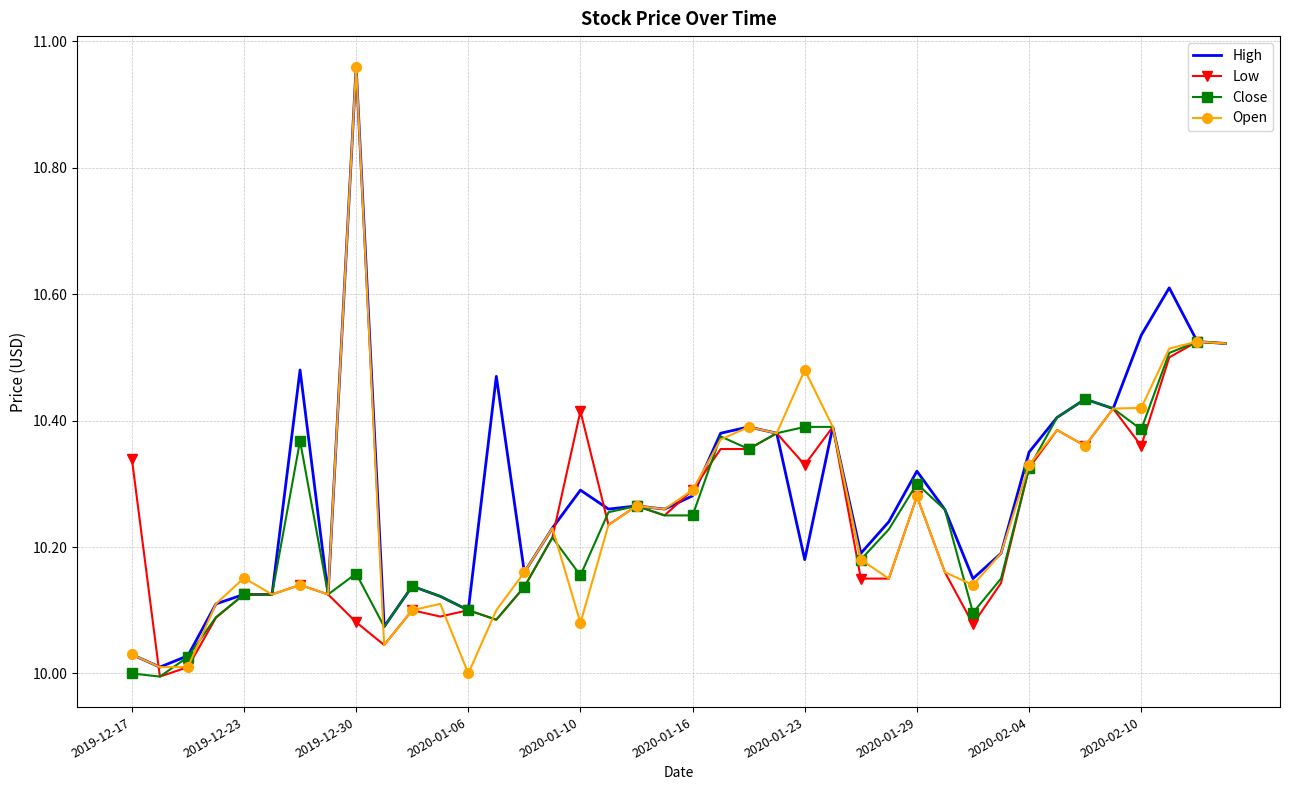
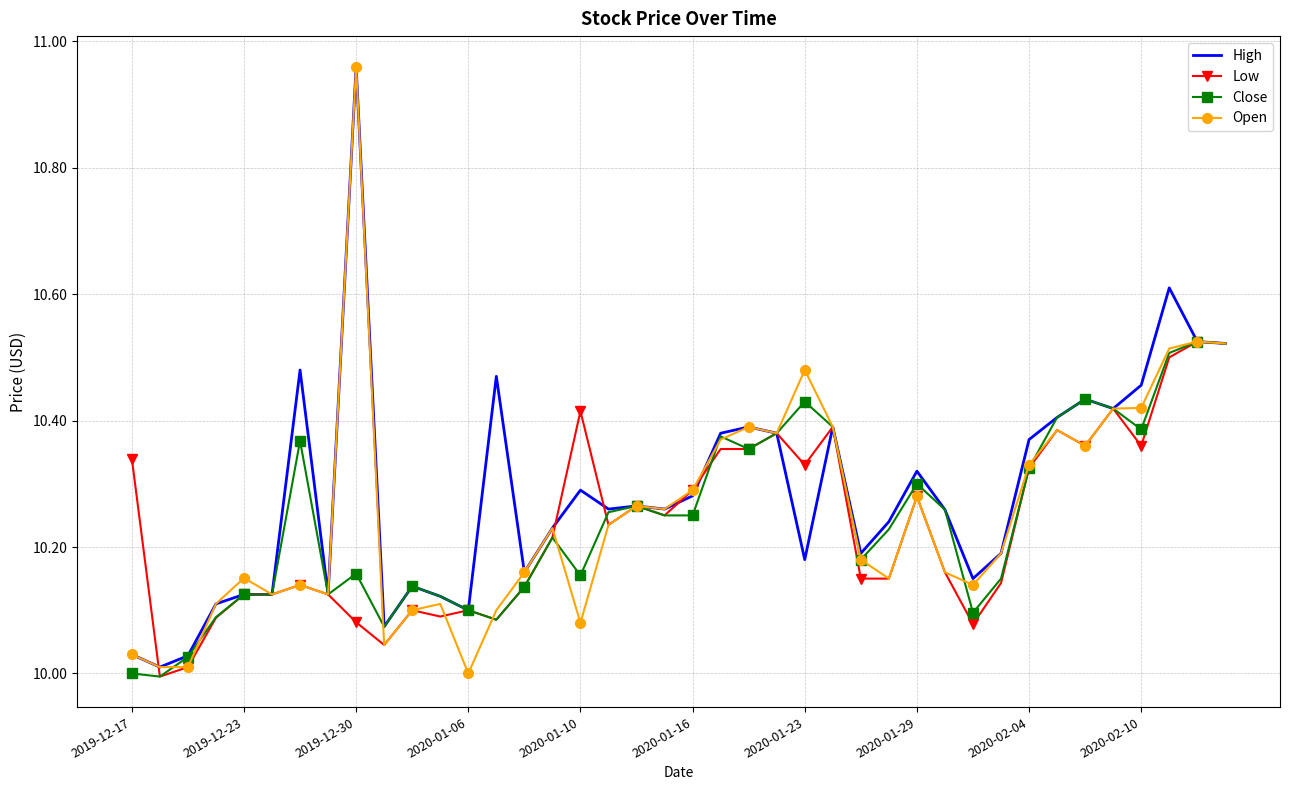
Close, 2020-01-23: 10.39 -> 10.43
High, 2020-02-04: 10.35 -> 10.37
High, 2020-02-10: 10.54 -> 10.46
